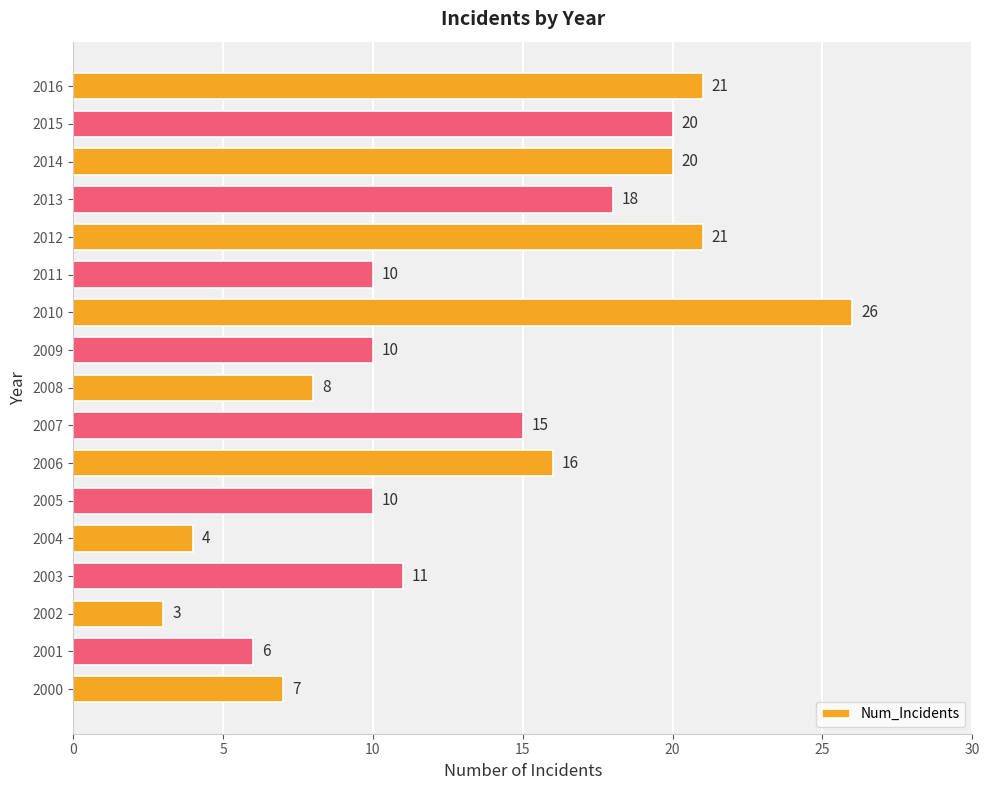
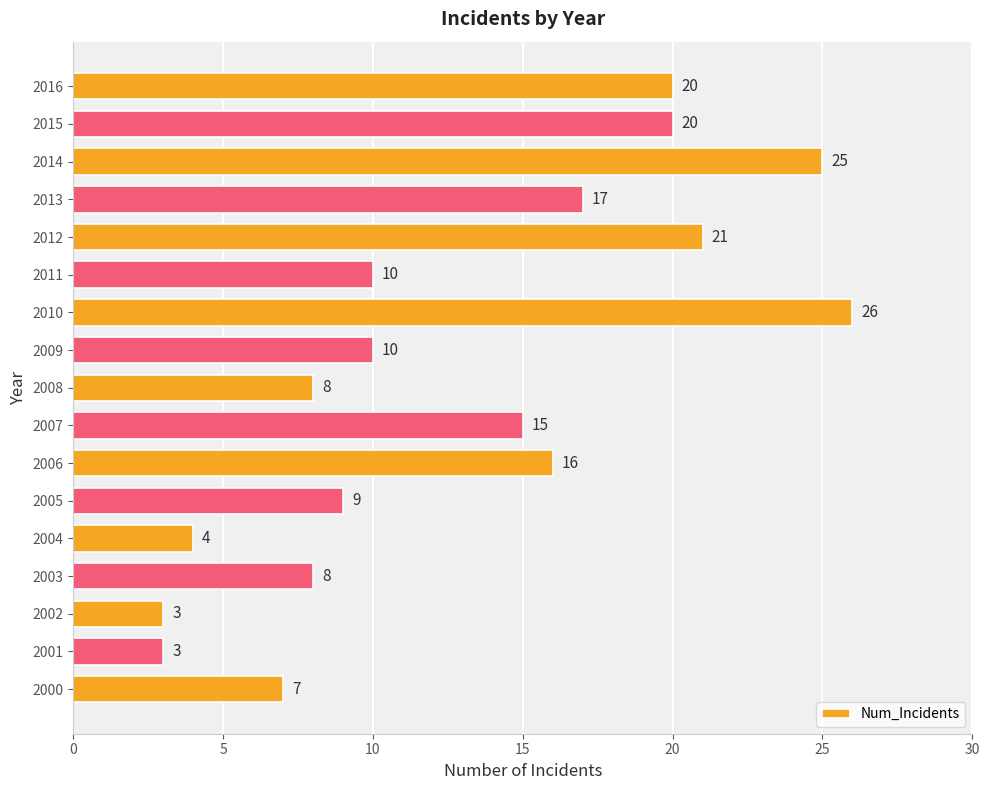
2016: 21 -> 20
2014: 20 -> 25
2013: 18 -> 17
2005: 10 -> 9
2003: 11 -> 8
2001: 6 -> 3
